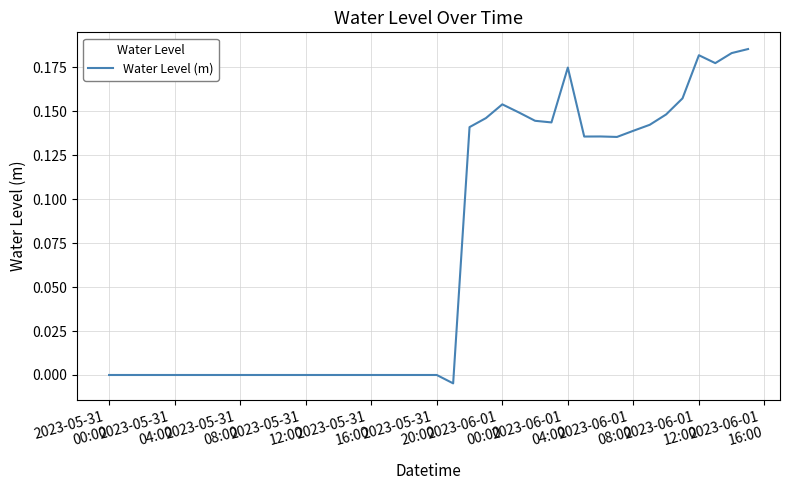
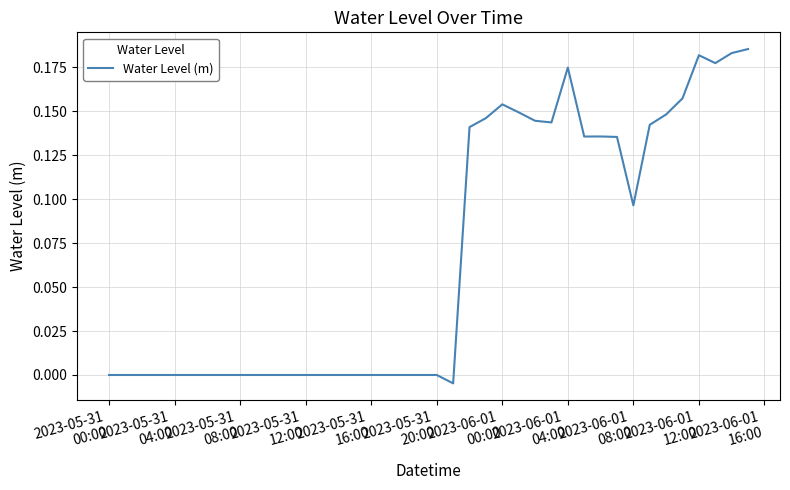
2023-06-01 08:00: 0.139 -> 0.096
